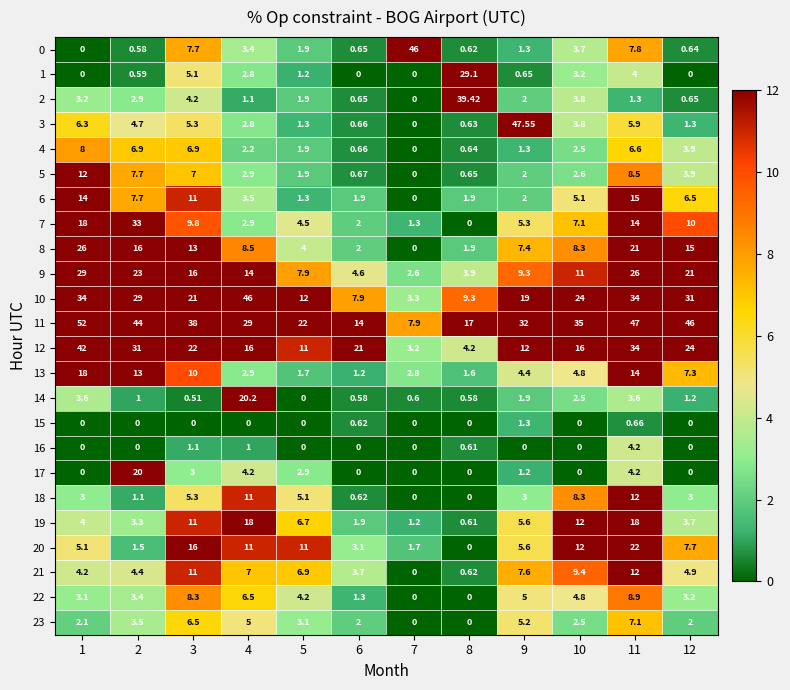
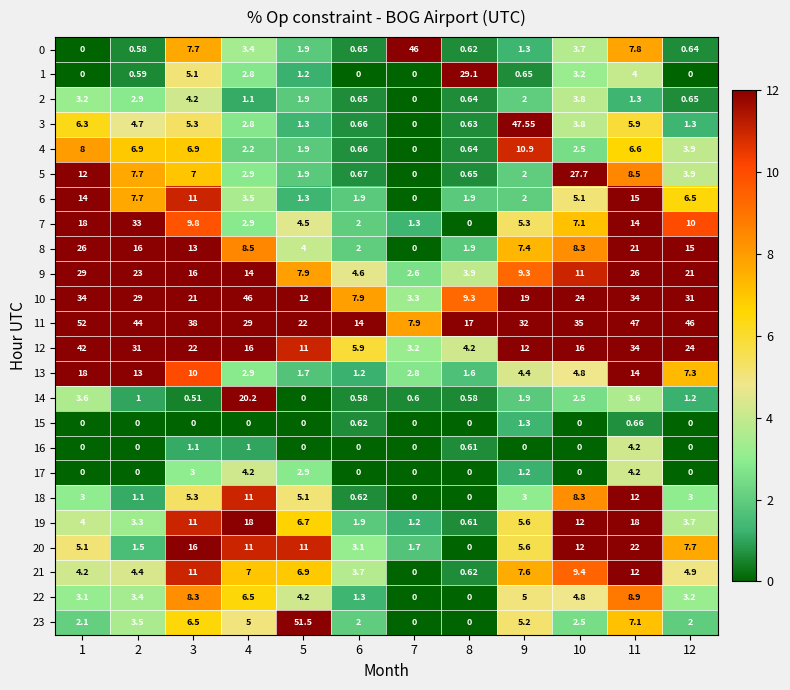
2, 8: 39.42 -> 0.64
4, 9: 1.3 -> 10.9
5, 10: 2.6 -> 27.7
12, 6: 21 -> 5.9
17, 2: 20 -> 0
23, 5: 3.1 -> 51.5
